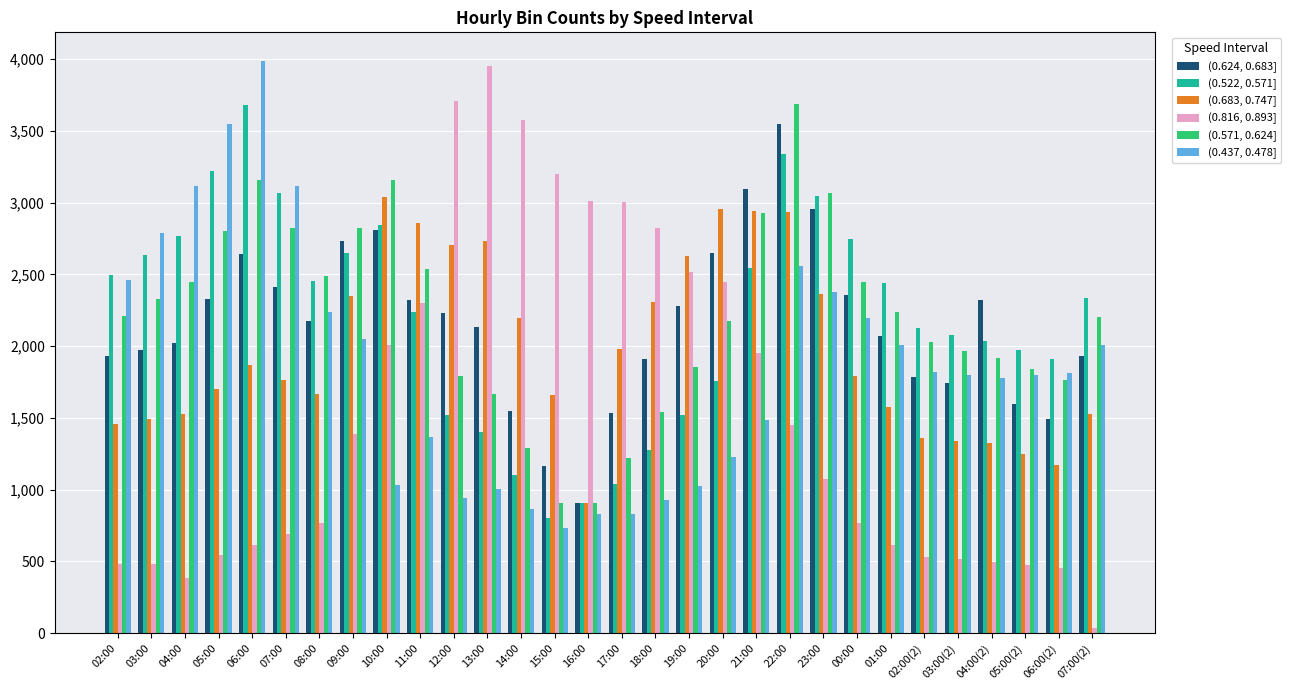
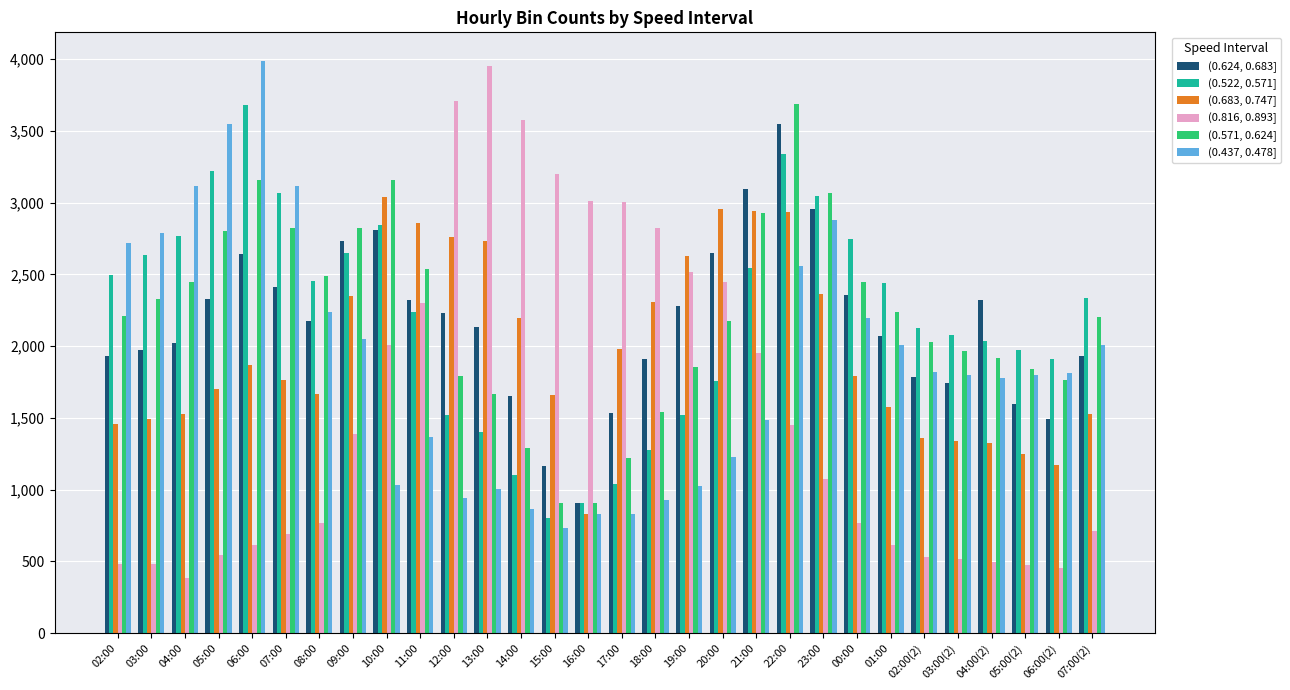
(0.437, 0.478], 02:00: 2,460 -> 2,720
(0.683, 0.747], 12:00: 2,700 -> 2,760
(0.624, 0.683], 14:00: 1,550 -> 1,650
(0.683, 0.747], 16:00: 910 -> 830
(0.437, 0.478], 23:00: 2,380 -> 2,880
(0.816, 0.893], 07:00(2): 40 -> 710
